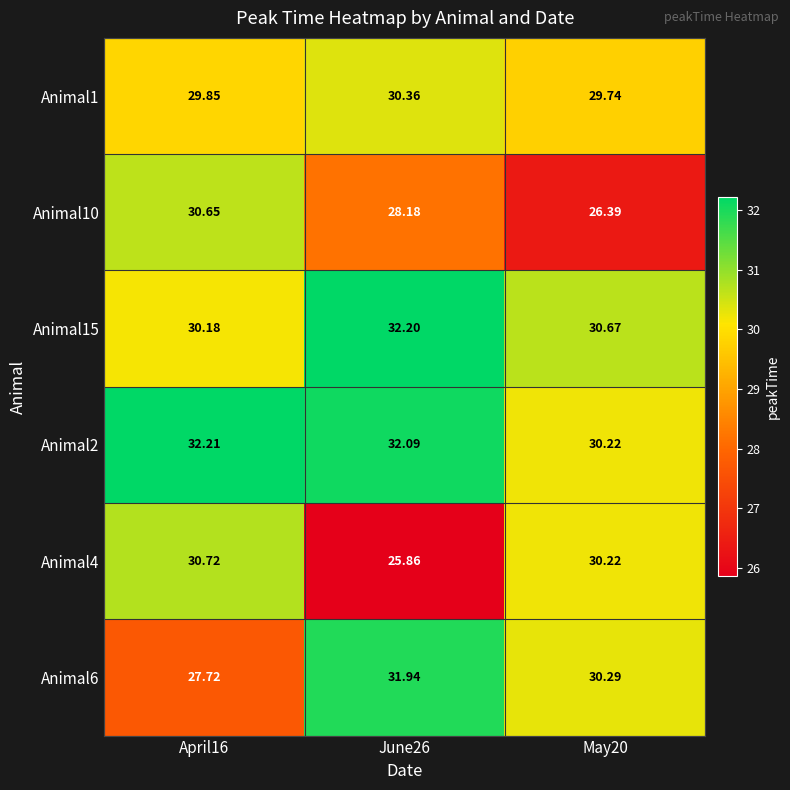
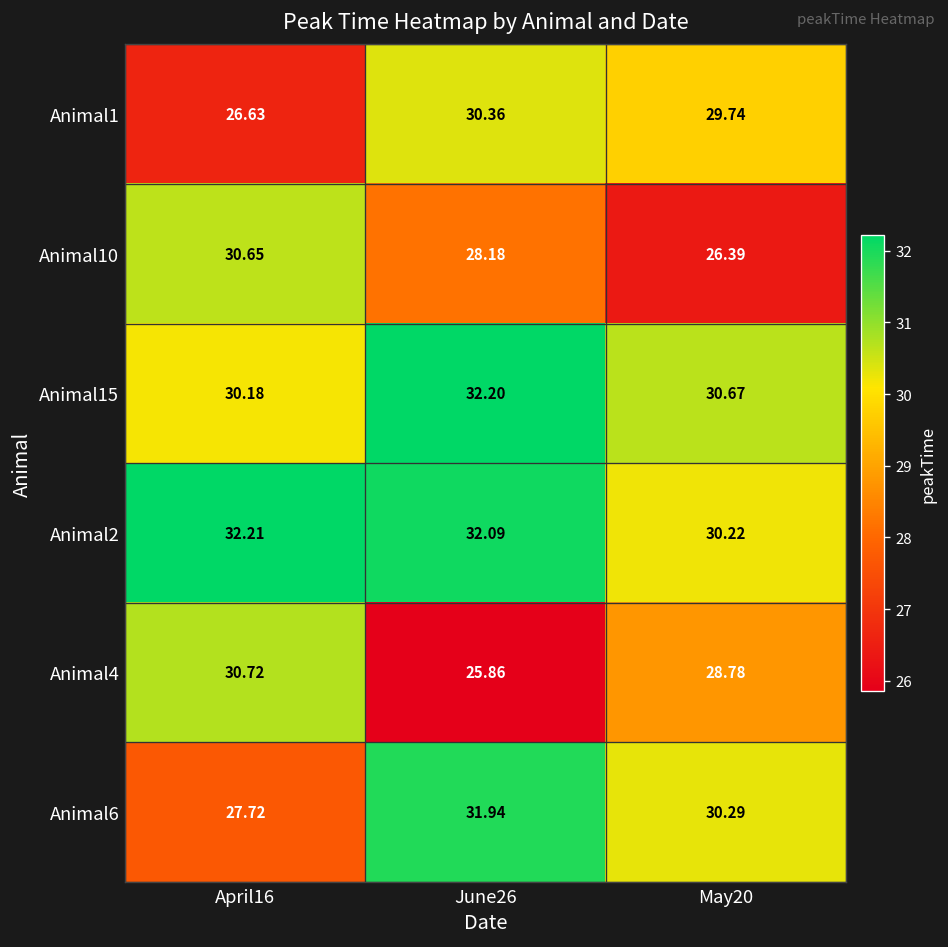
Animal1, April16: 29.85 -> 26.63
Animal4, May20: 30.22 -> 28.78
